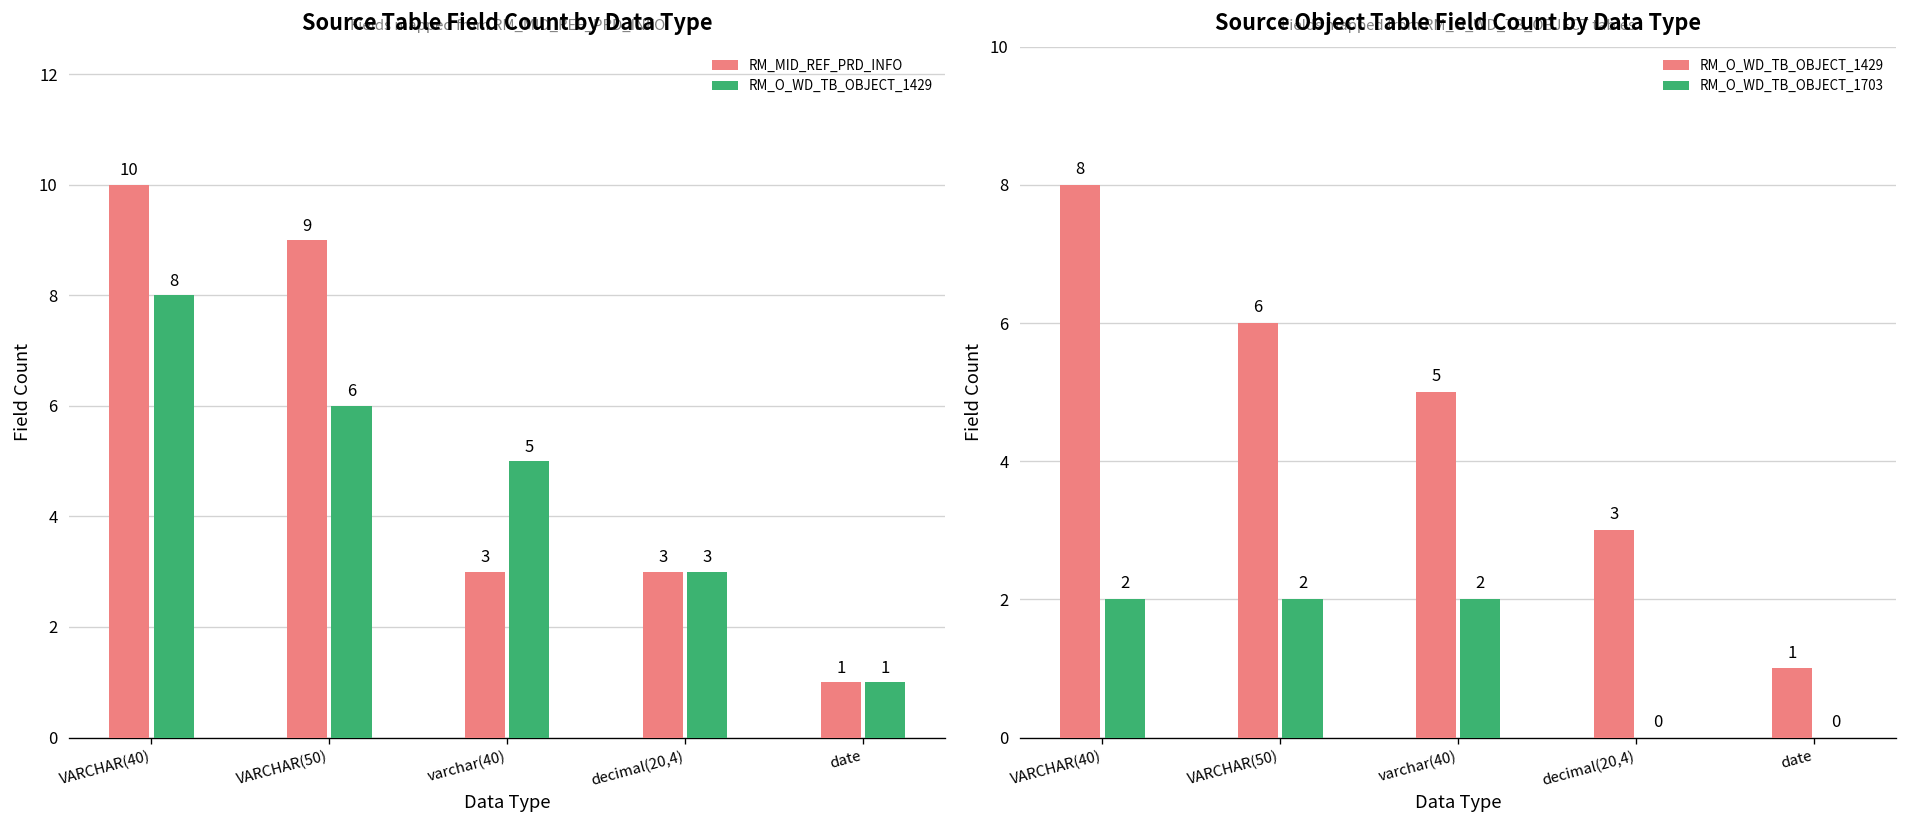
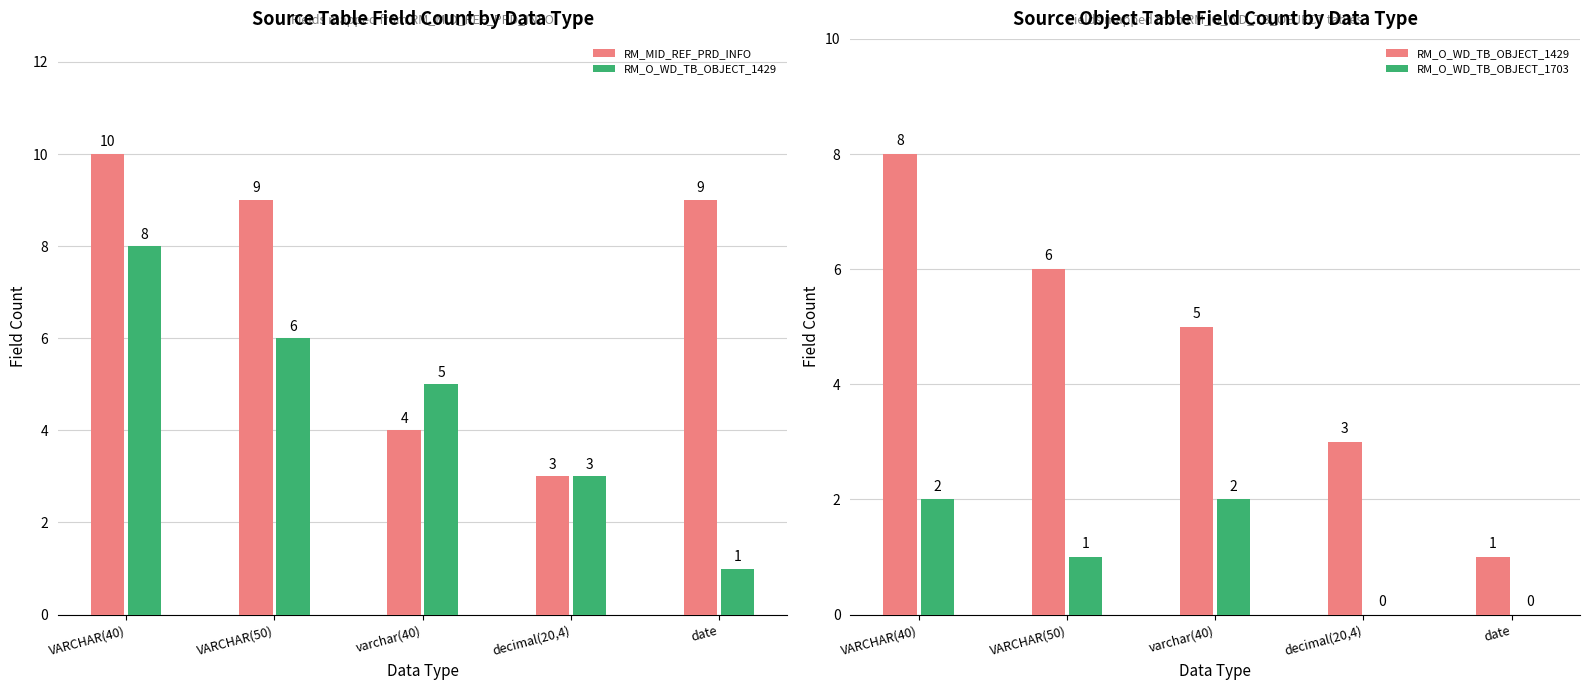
Source Table Field Count by Data Type, RM_MID_REF_PRD_INFO, varchar(40): 3 -> 4
Source Table Field Count by Data Type, RM_MID_REF_PRD_INFO, date: 1 -> 9
Source Object Table Field Count by Data Type, RM_O_WD_TB_OBJECT_1703, VARCHAR(50): 2 -> 1
